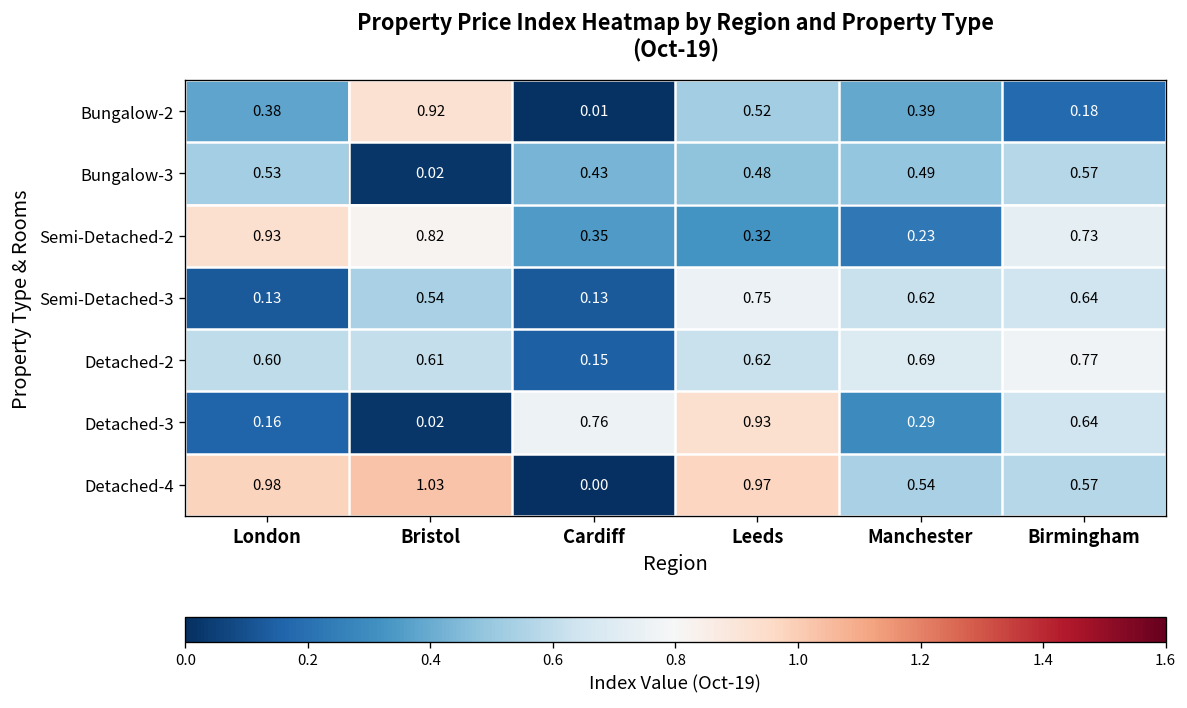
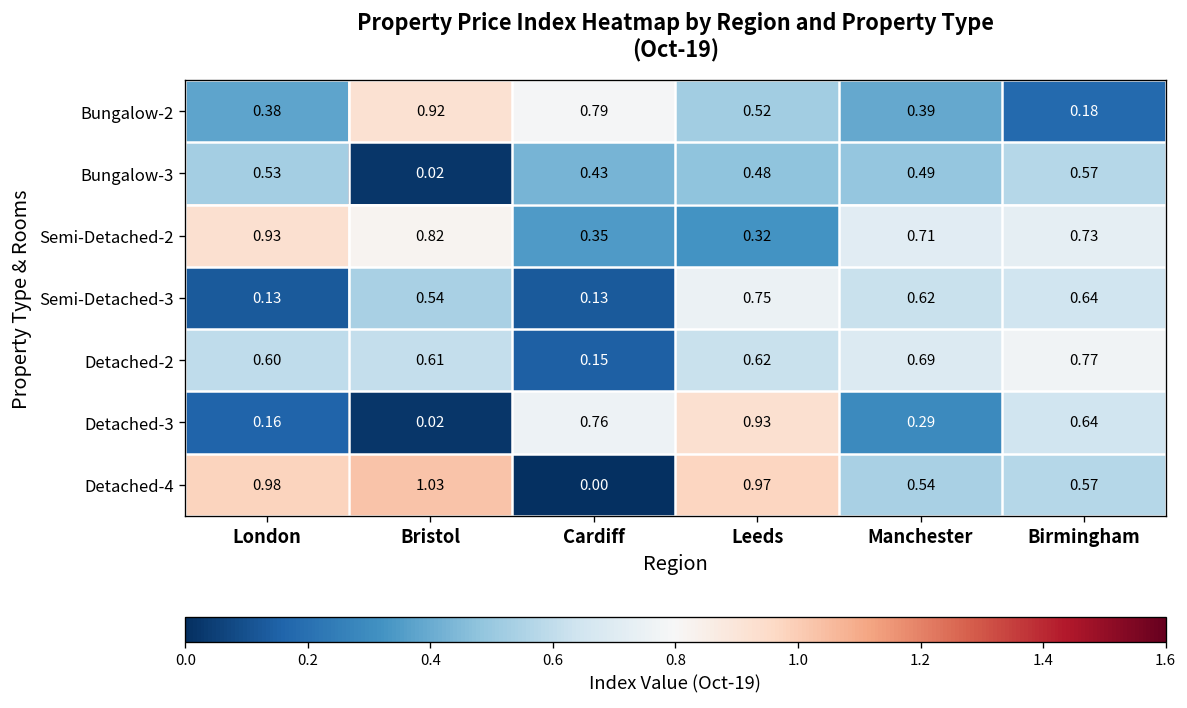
Bungalow-2, Cardiff: 0.01 -> 0.79
Semi-Detached-2, Manchester: 0.23 -> 0.71
